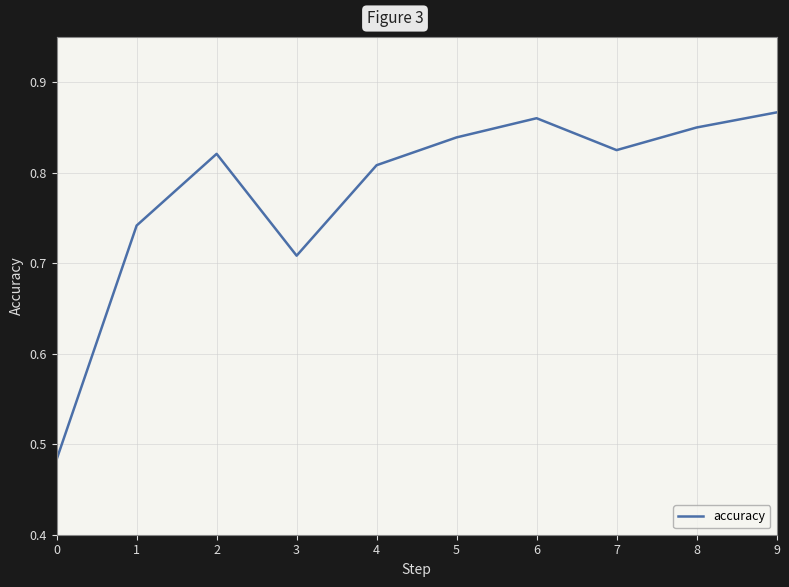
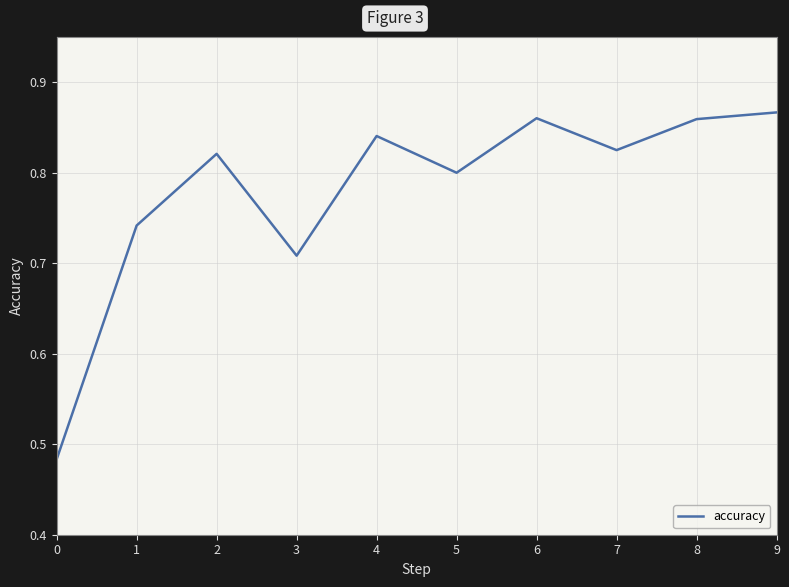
4: 0.81 -> 0.84
5: 0.84 -> 0.80
8: 0.85 -> 0.86
